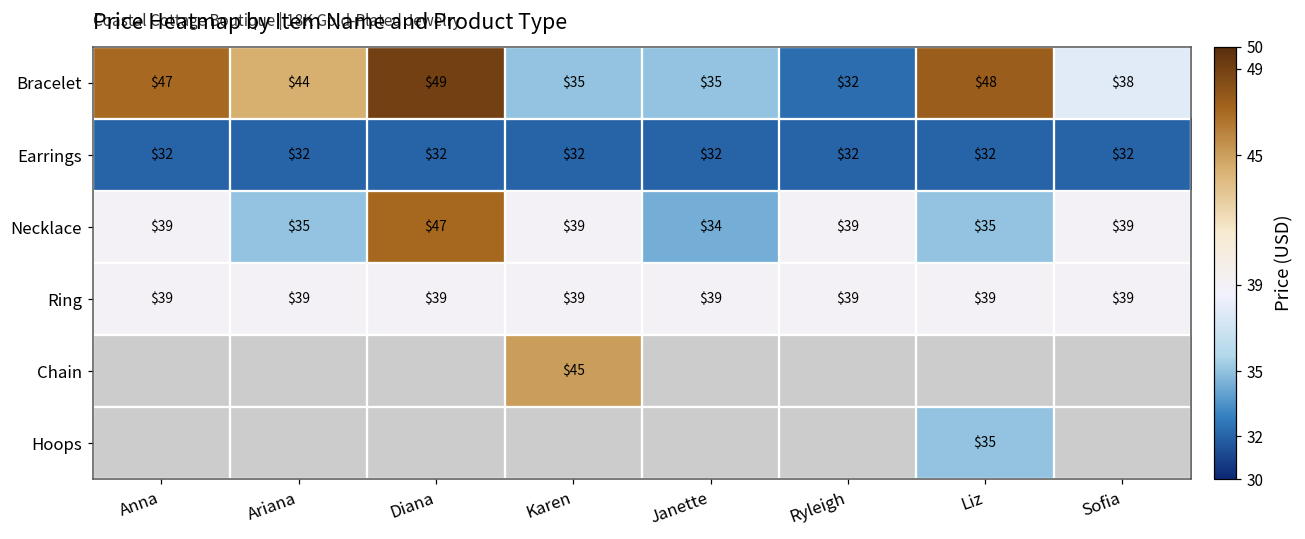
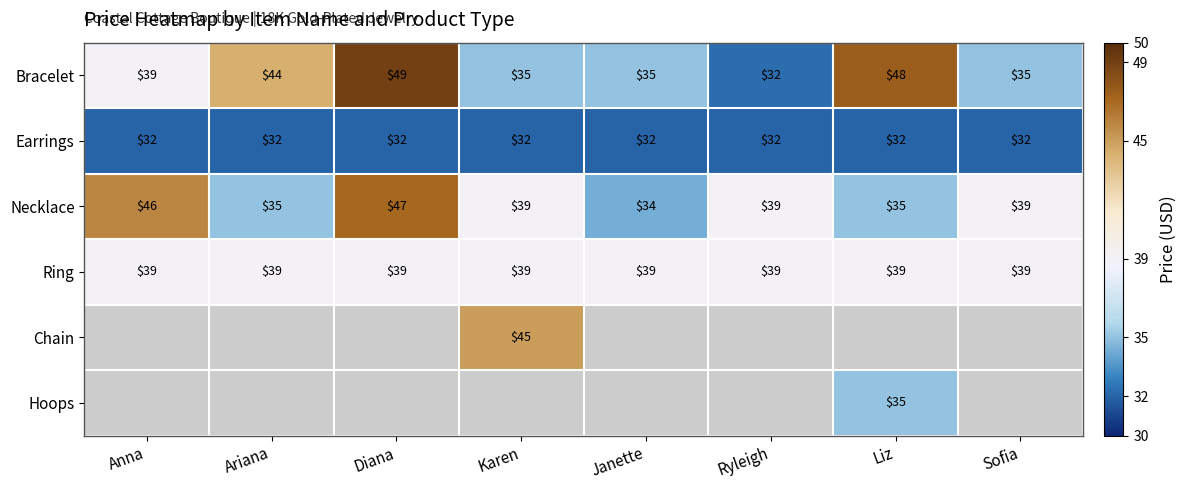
Bracelet, Anna: $47 -> $39
Bracelet, Sofia: $38 -> $35
Necklace, Anna: $39 -> $46
